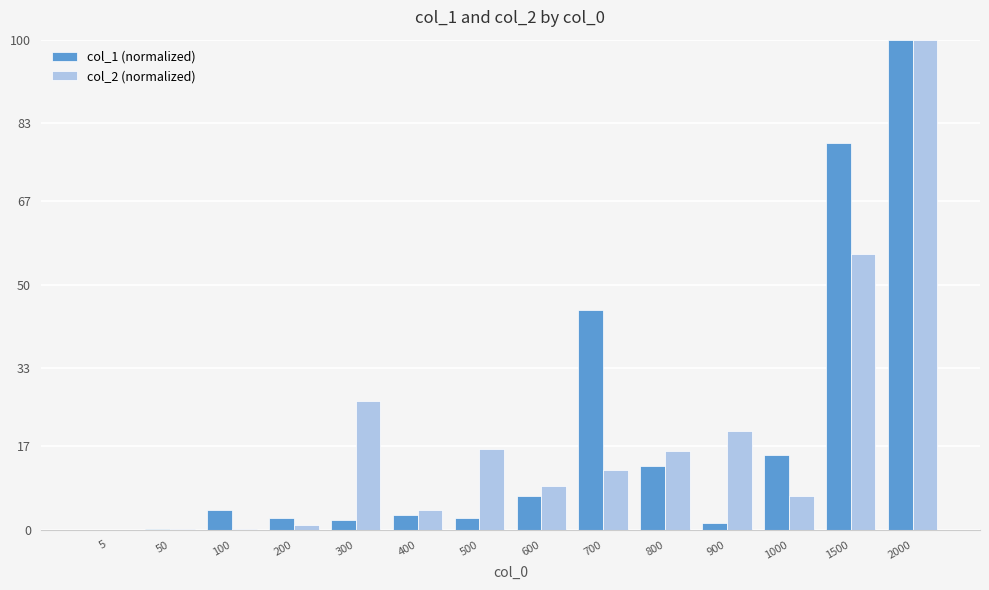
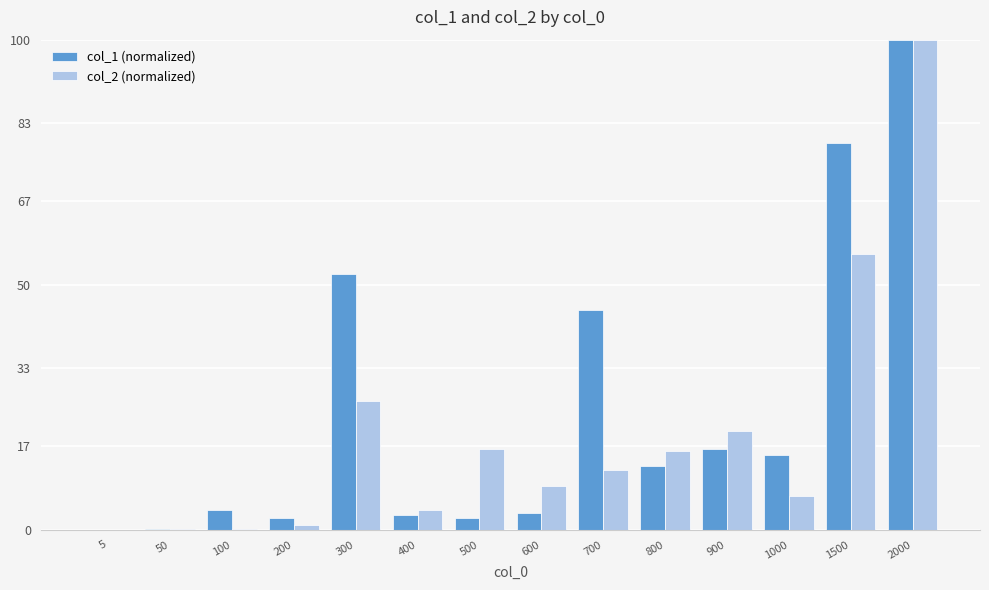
col_1 (normalized), 300: 2 -> 52
col_1 (normalized), 600: 7 -> 3
col_1 (normalized), 900: 1 -> 17
